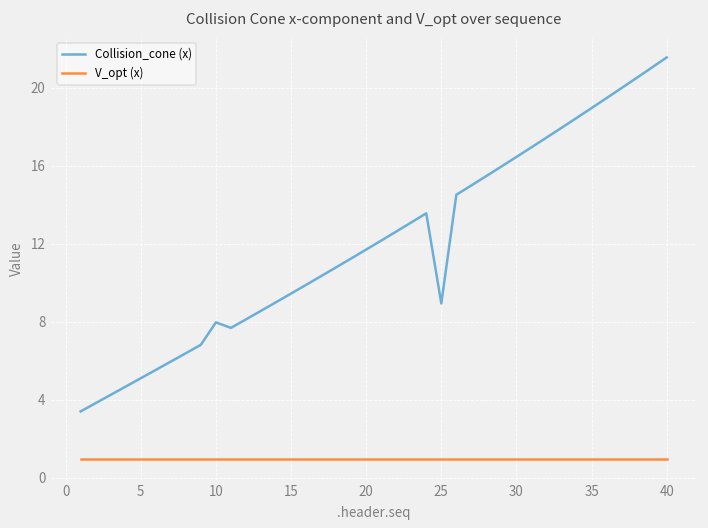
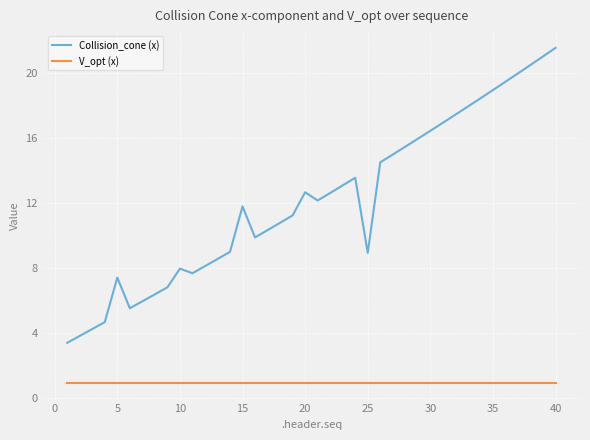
Collision_cone (x), 5: 5.1 -> 7.4
Collision_cone (x), 15: 9.5 -> 11.8
Collision_cone (x), 20: 11.7 -> 12.7
